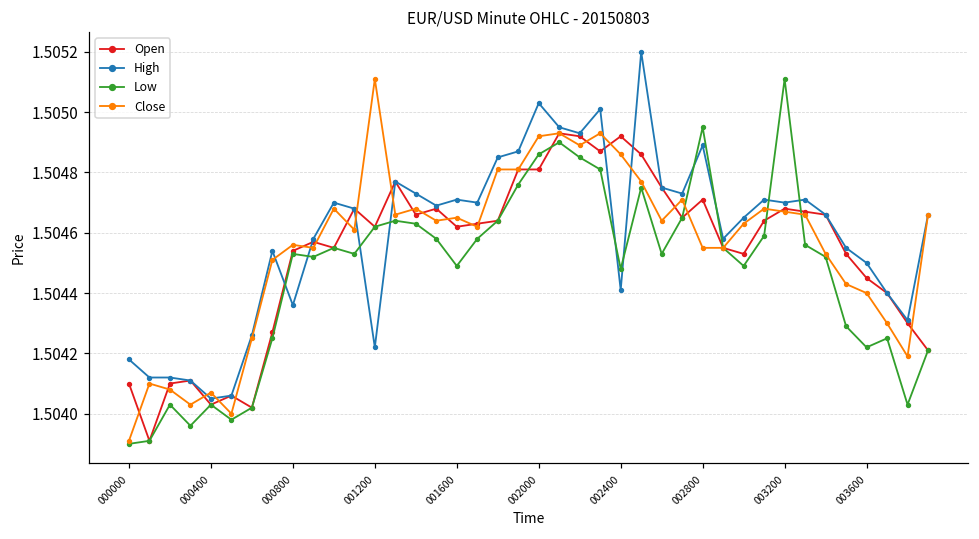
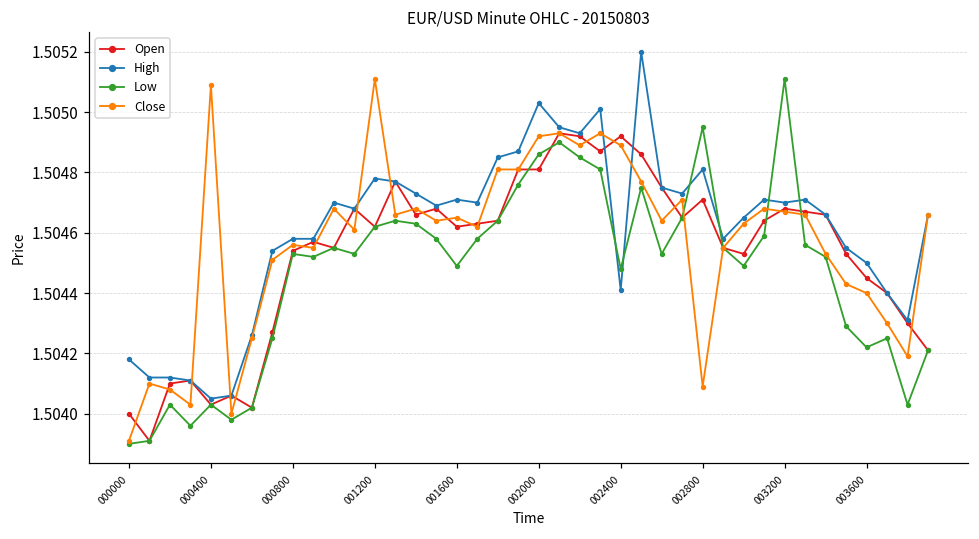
Open, 000000: 1.5041 -> 1.5040
Close, 000400: 1.50407 -> 1.50509
High, 000800: 1.50436 -> 1.50458
High, 001200: 1.50422 -> 1.50478
Close, 002400: 1.50486 -> 1.50489
High, 002800: 1.50489 -> 1.50481
Close, 002800: 1.50455 -> 1.50409
